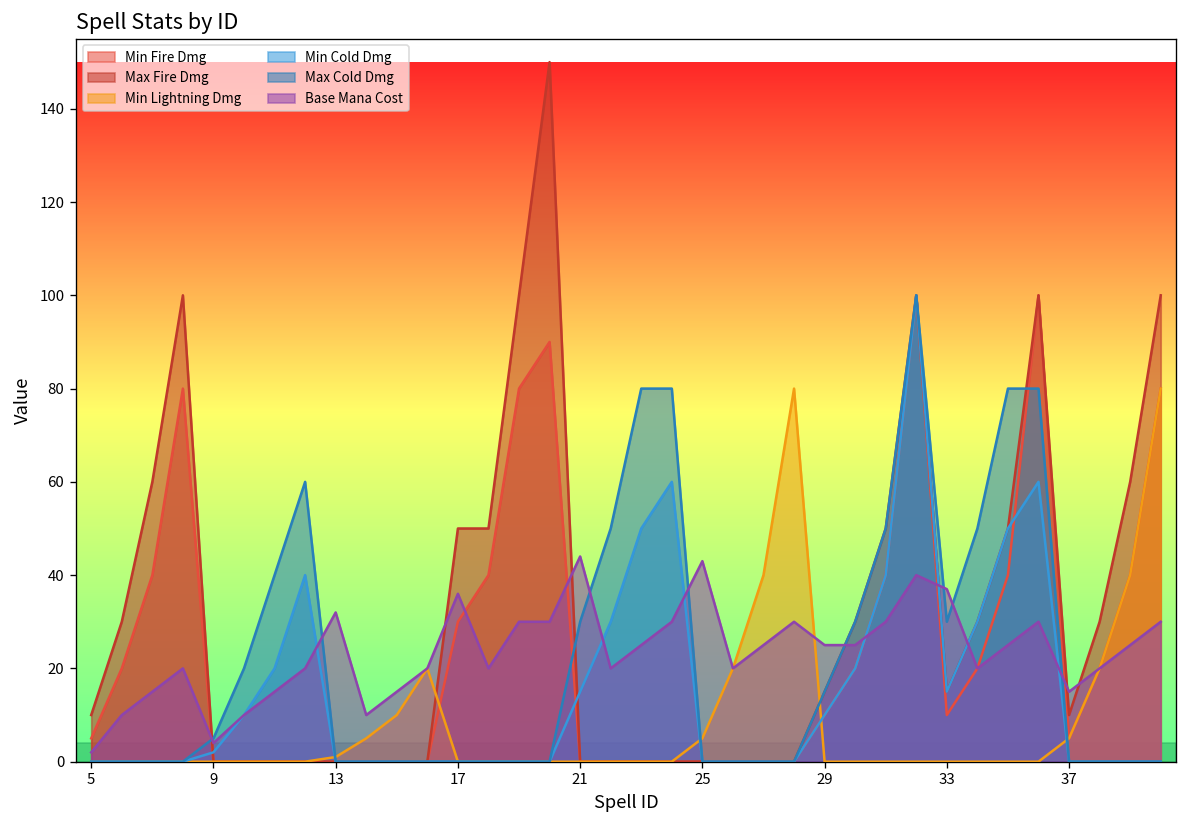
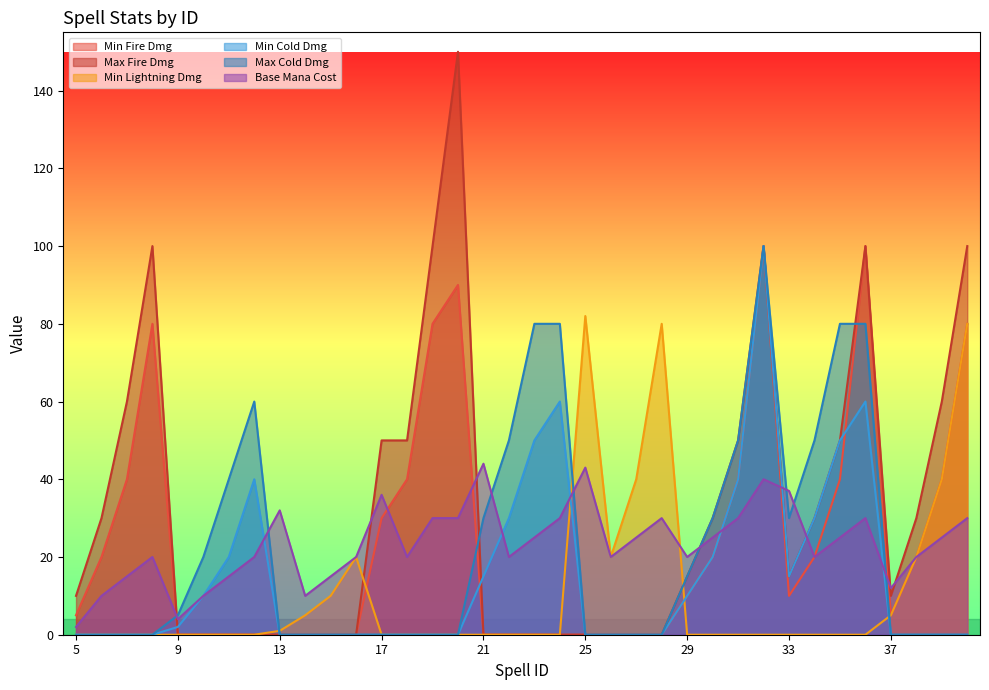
Min Lightning Dmg, 25: 5 -> 82
Base Mana Cost, 29: 25 -> 20
Base Mana Cost, 37: 15 -> 12
